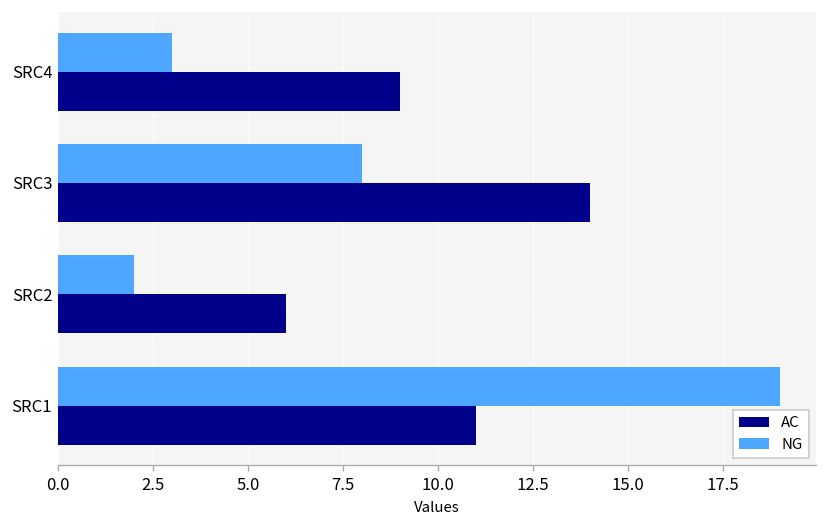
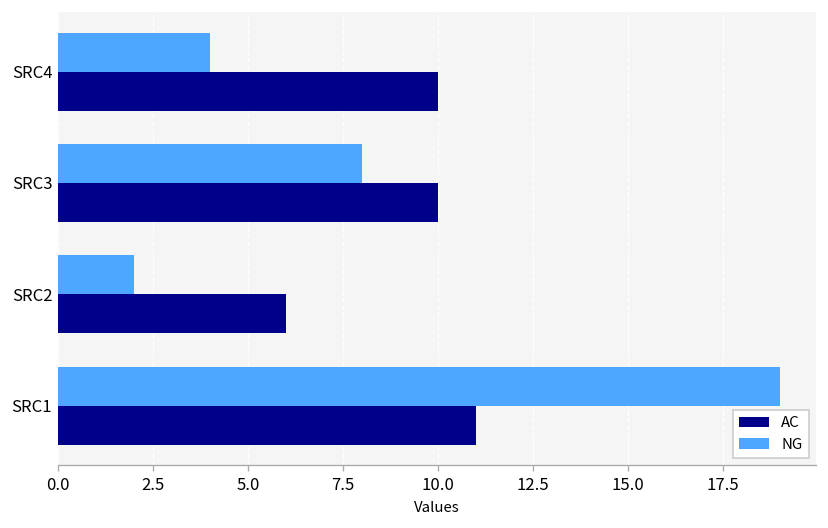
NG, SRC4: 3 -> 4
AC, SRC4: 9 -> 10
AC, SRC3: 14 -> 10
